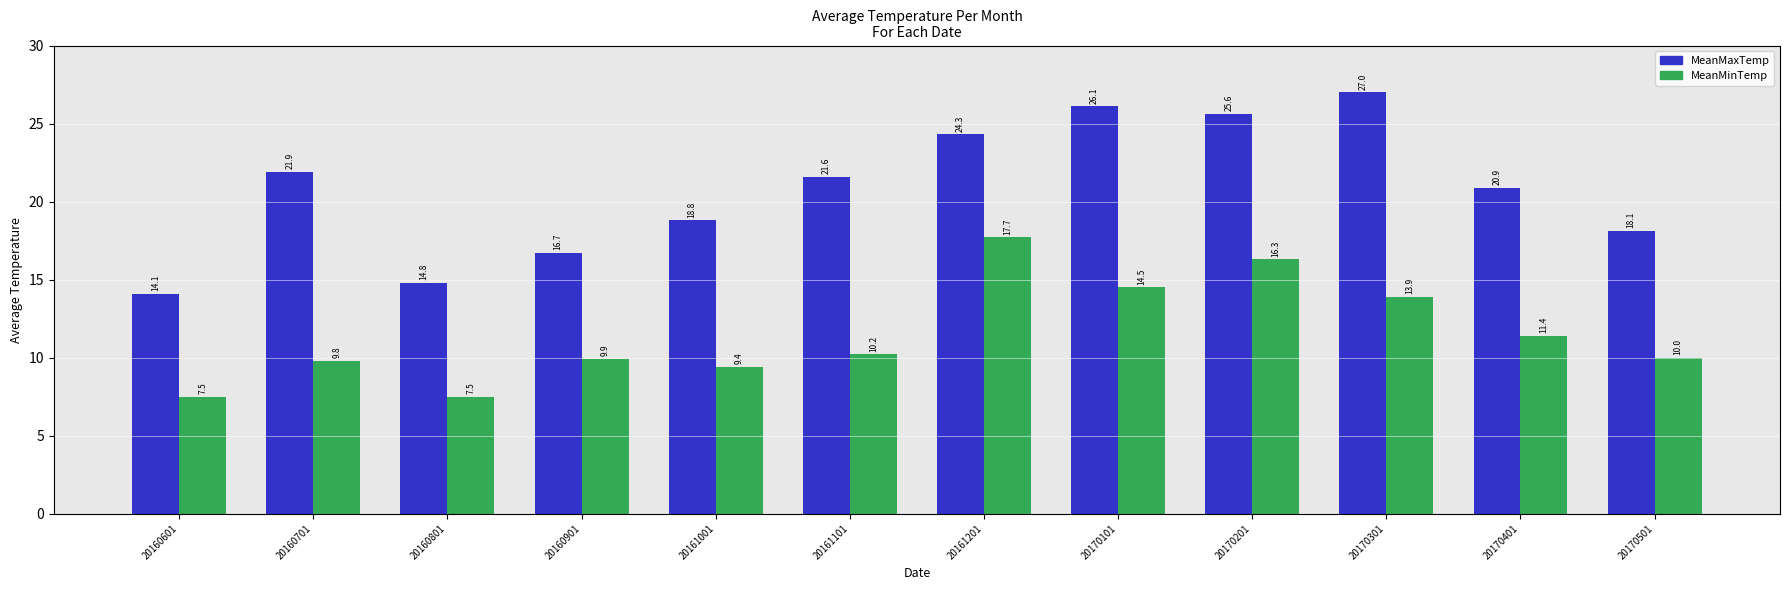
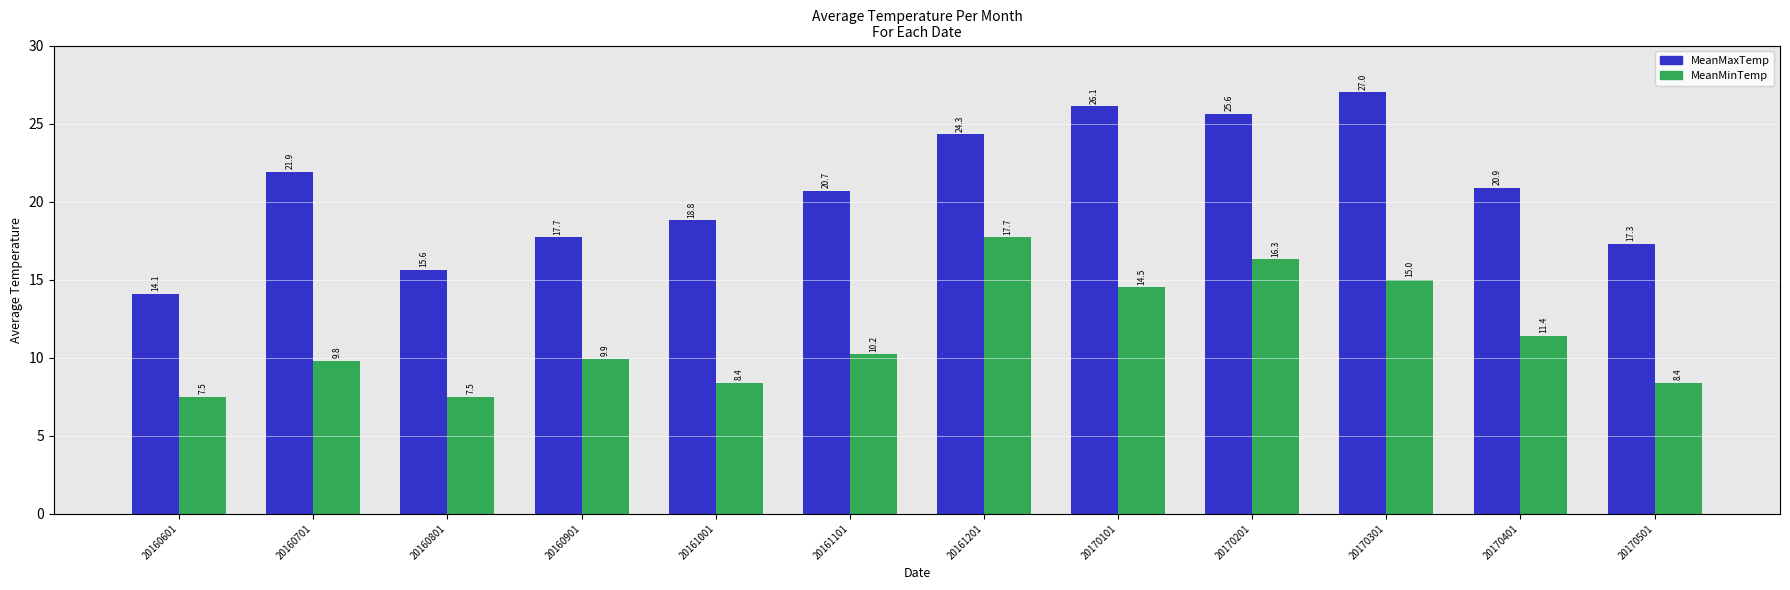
MeanMaxTemp, 20160801: 14.8 -> 15.6
MeanMaxTemp, 20160901: 16.7 -> 17.7
MeanMinTemp, 20161001: 9.4 -> 8.4
MeanMaxTemp, 20161101: 21.6 -> 20.7
MeanMinTemp, 20170301: 13.9 -> 15.0
MeanMaxTemp, 20170501: 18.1 -> 17.3
MeanMinTemp, 20170501: 10.0 -> 8.4
